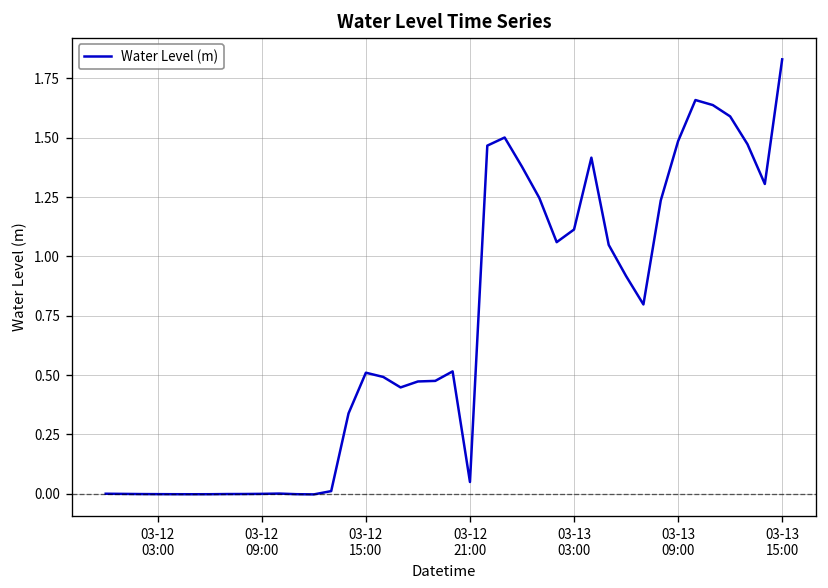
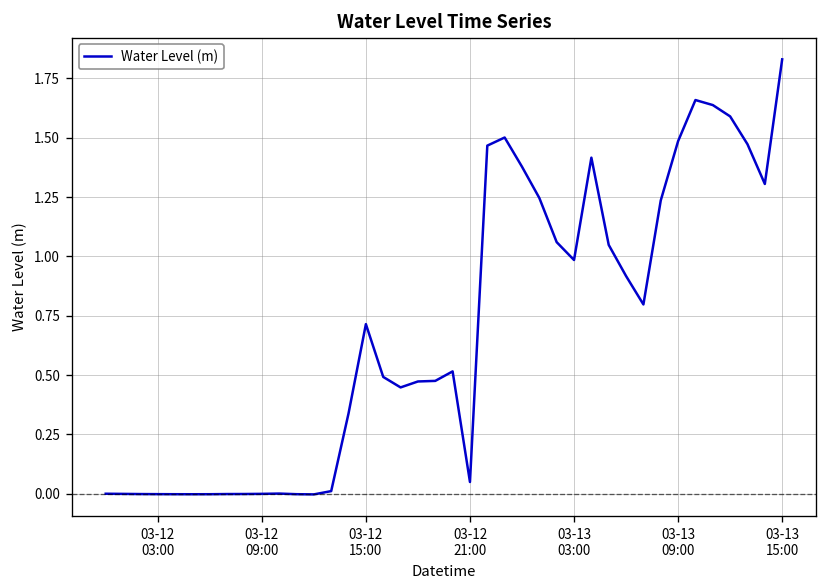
03-12 15:00: 0.51 -> 0.71
03-13 03:00: 1.11 -> 0.98
